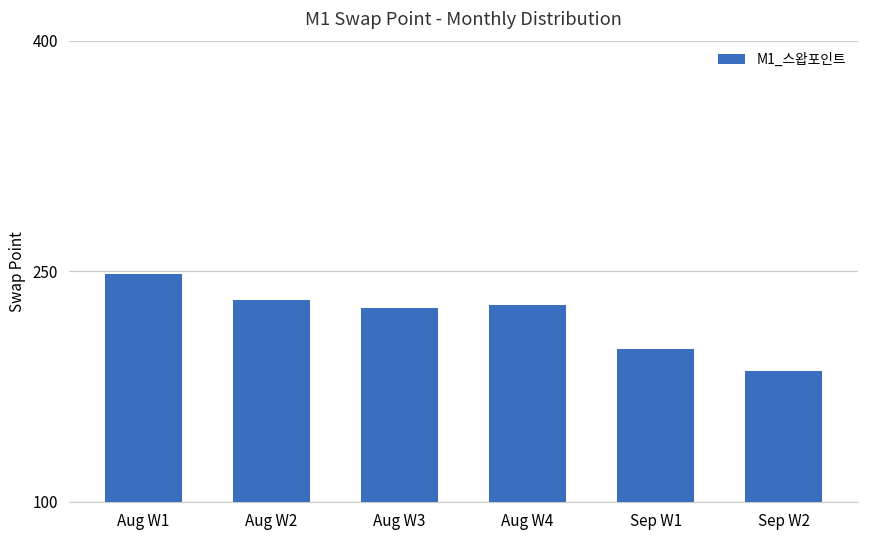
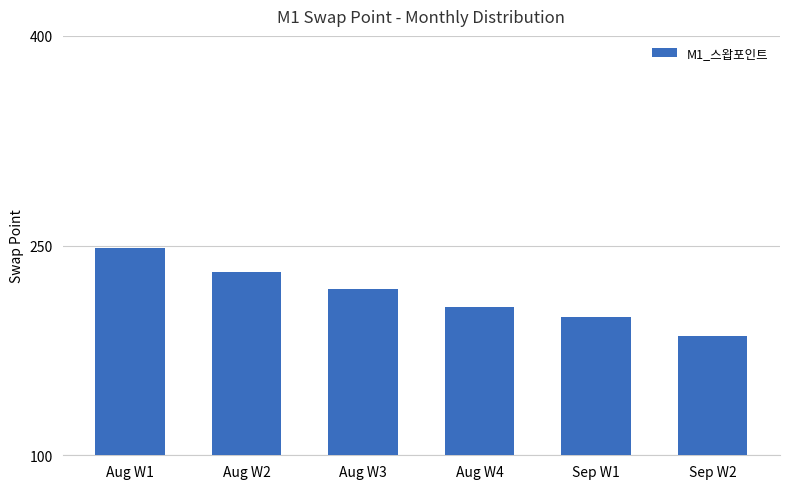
Aug W3: 226 -> 219
Aug W4: 228 -> 206
